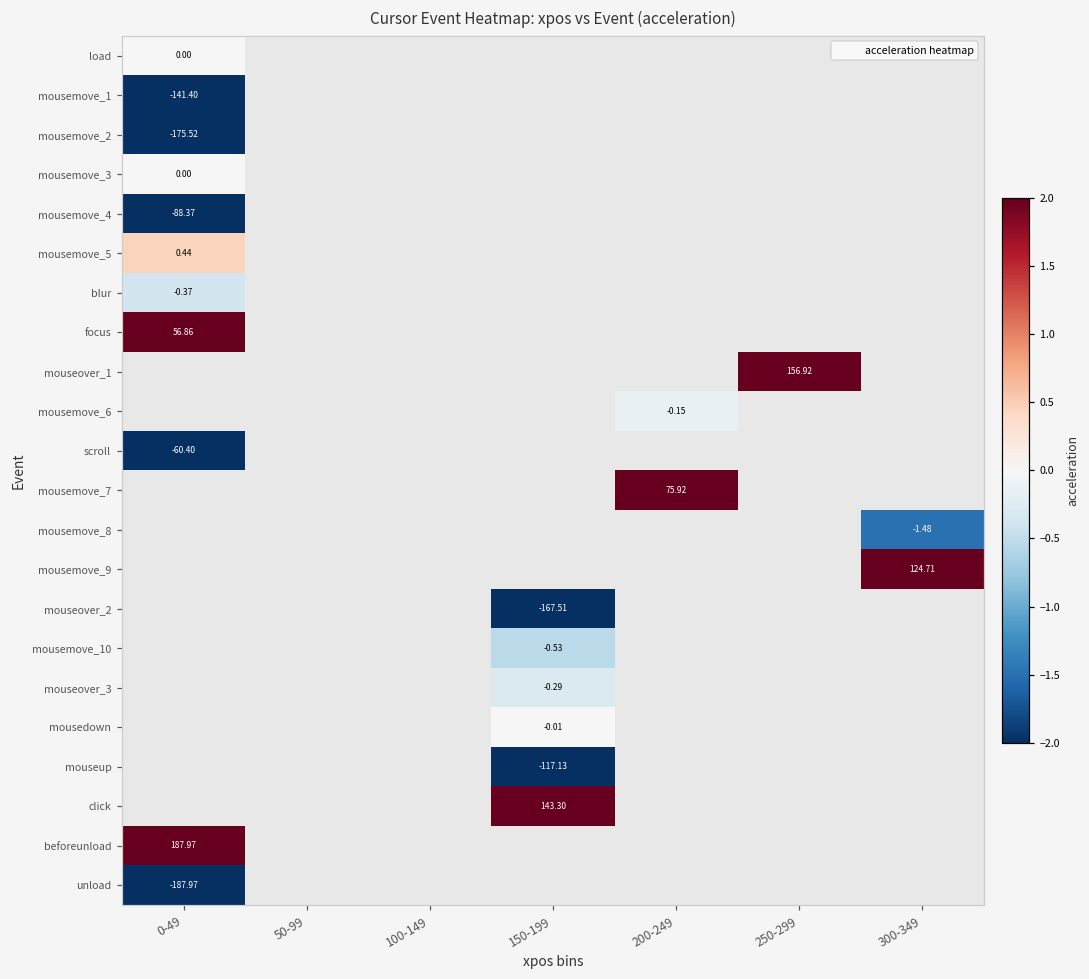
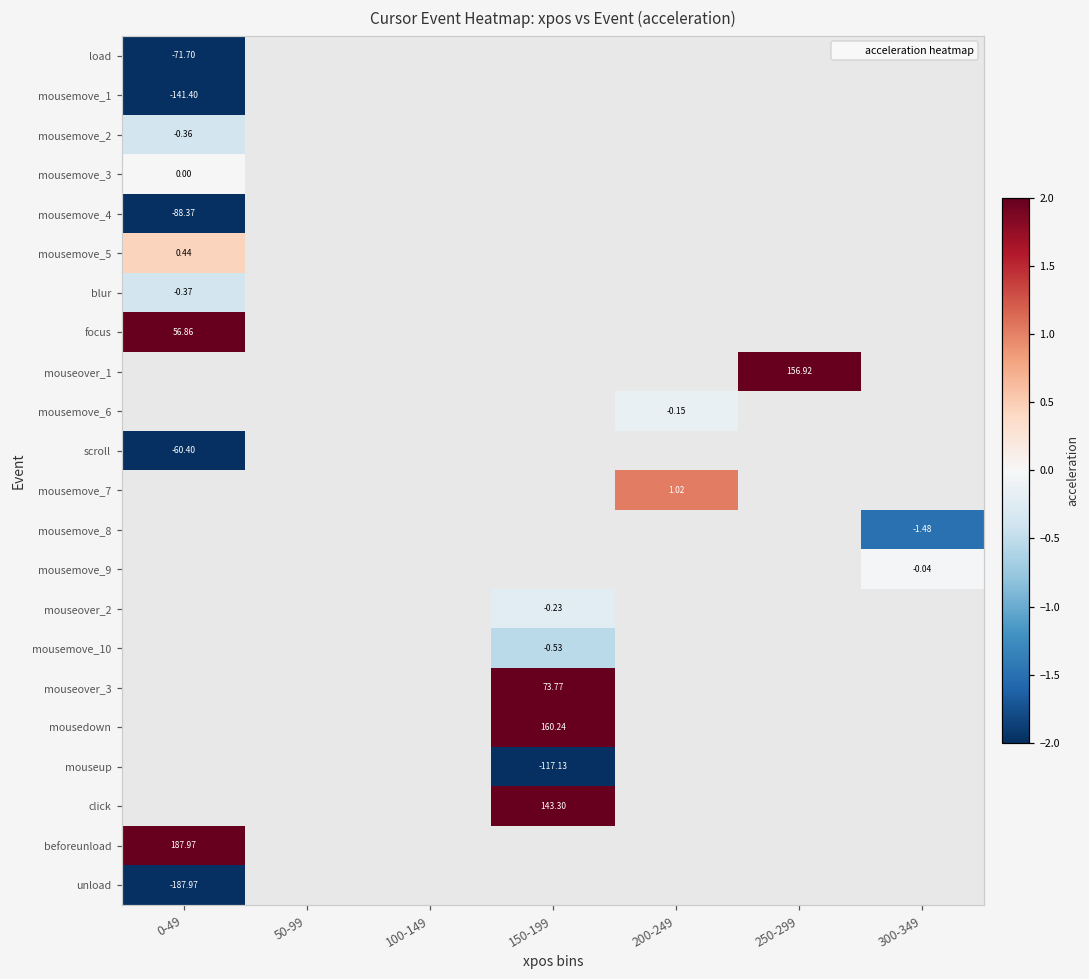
load, 0-49: 0.00 -> -71.70
mousemove_2, 0-49: -175.52 -> -0.36
mousemove_7, 200-249: 75.92 -> 1.02
mousemove_9, 300-349: 124.71 -> -0.04
mouseover_2, 150-199: -167.51 -> -0.23
mouseover_3, 150-199: -0.29 -> 73.77
mousedown, 150-199: -0.01 -> 160.24
